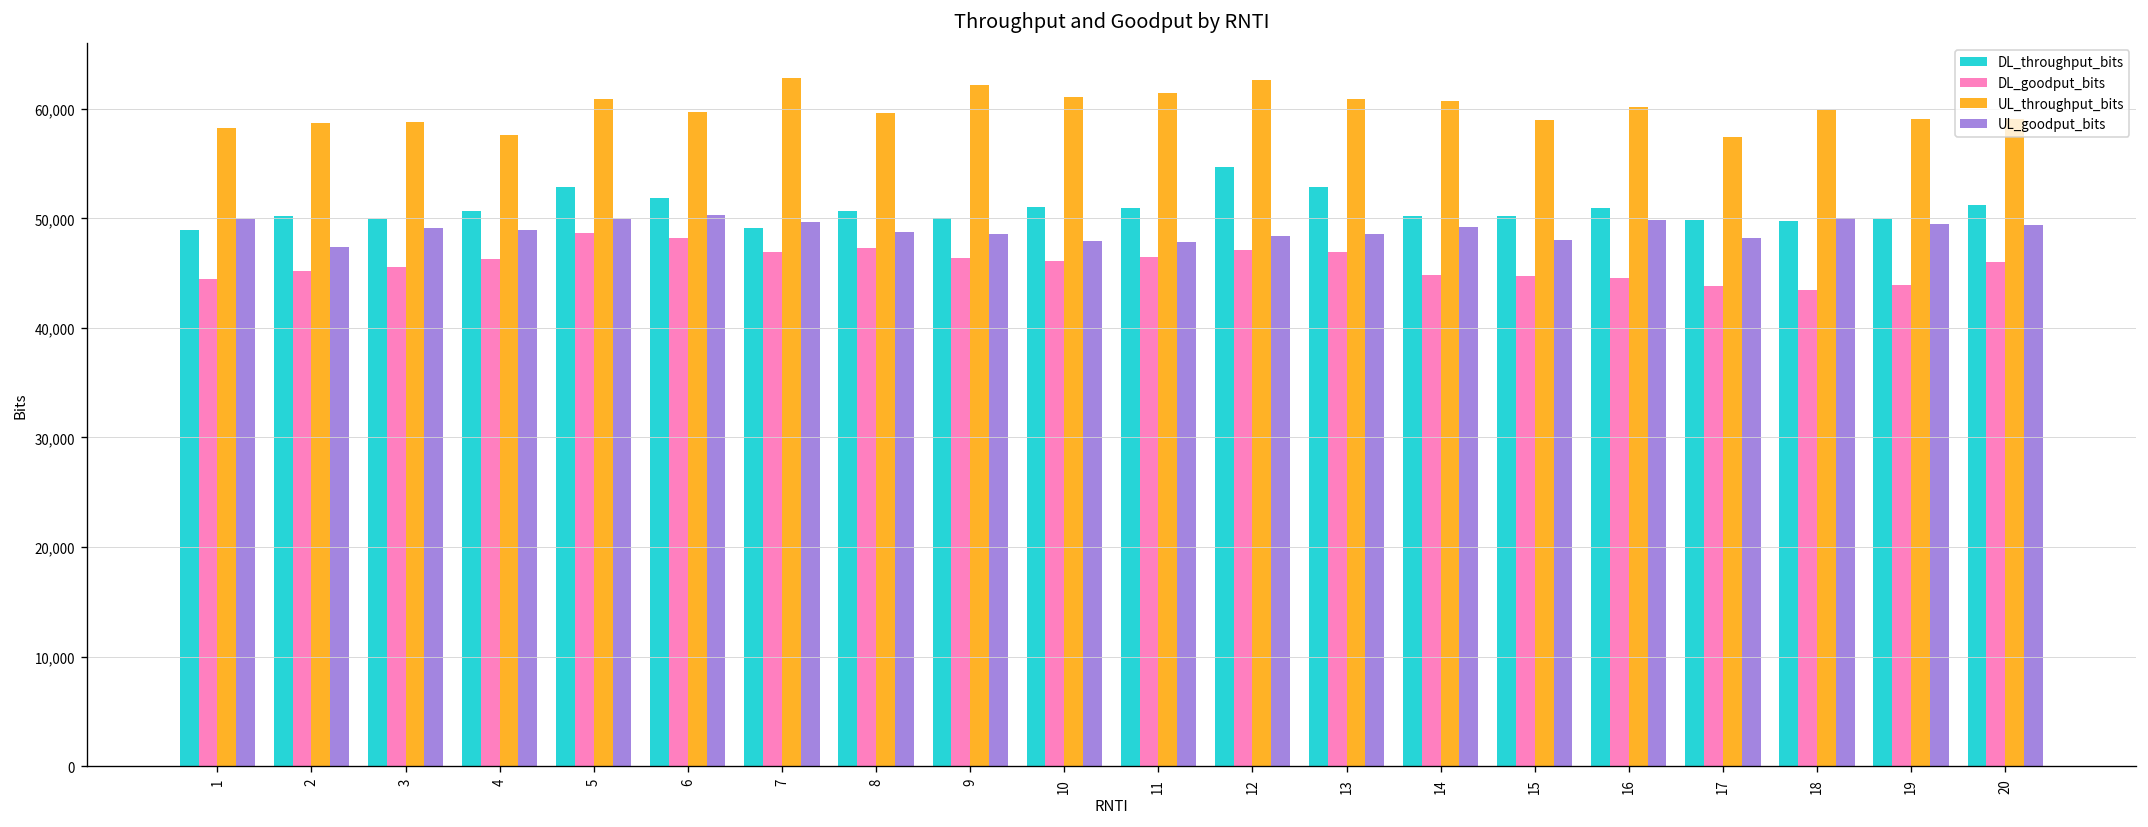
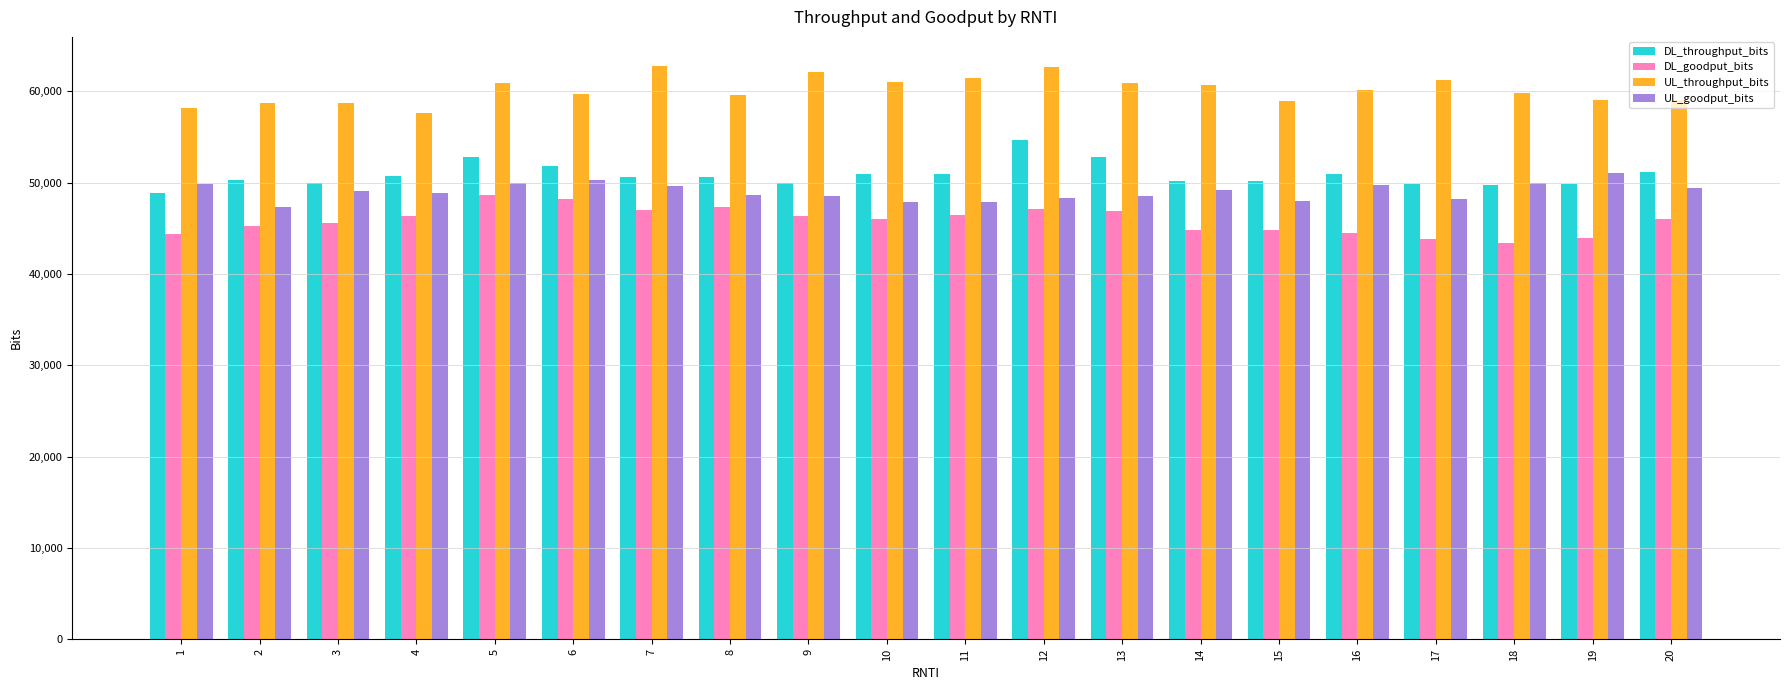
DL_throughput_bits, 7: 49,000 -> 51,000
UL_throughput_bits, 17: 57,000 -> 61,000
UL_goodput_bits, 19: 50,000 -> 51,000
